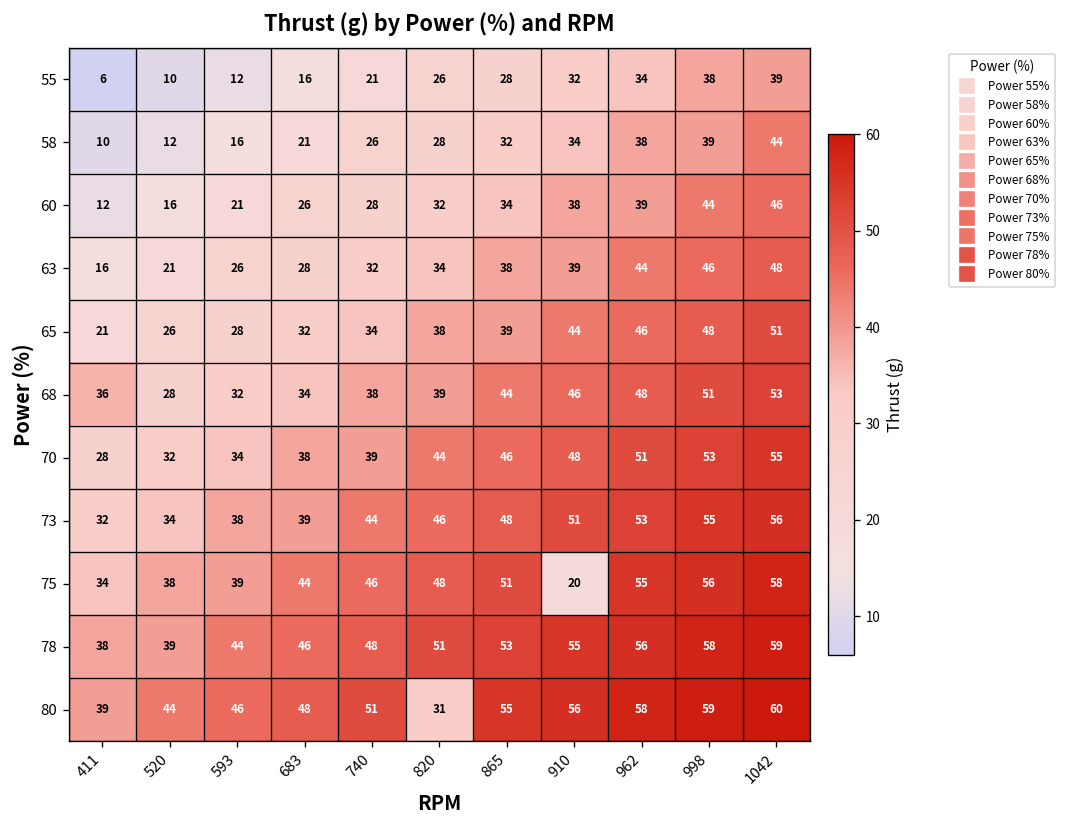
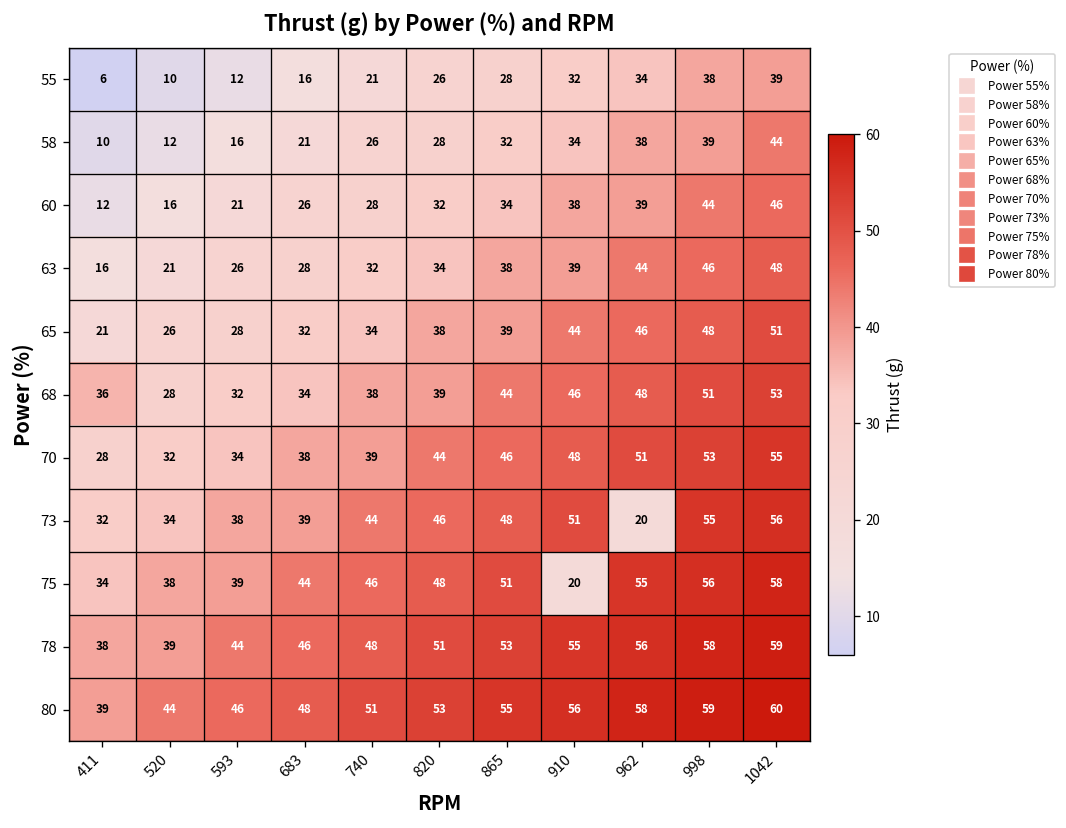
73, 962: 53 -> 20
80, 820: 31 -> 53
